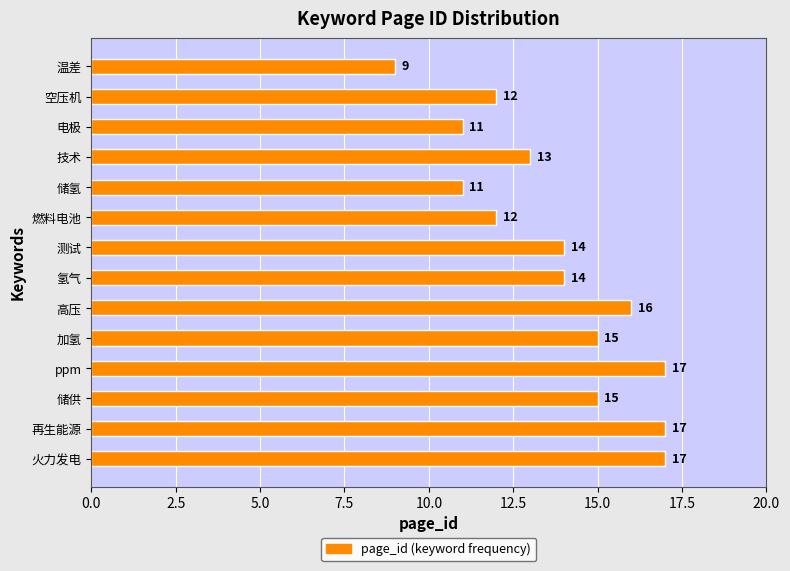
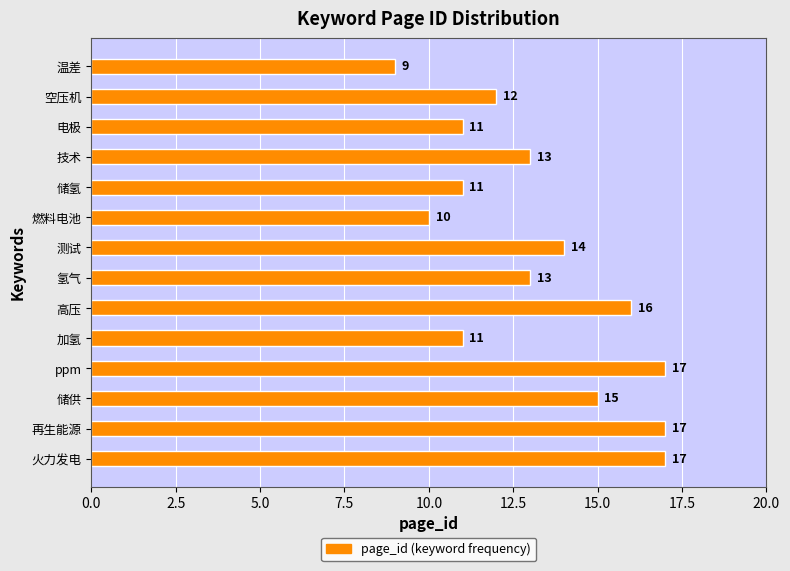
燃料电池: 12 -> 10
氢气: 14 -> 13
加氢: 15 -> 11
